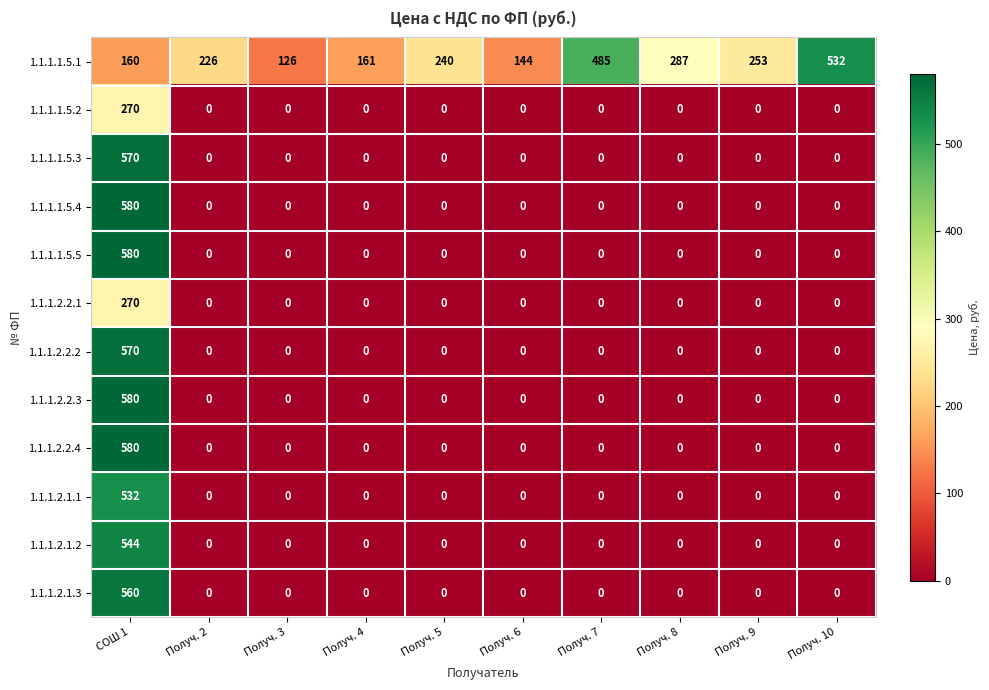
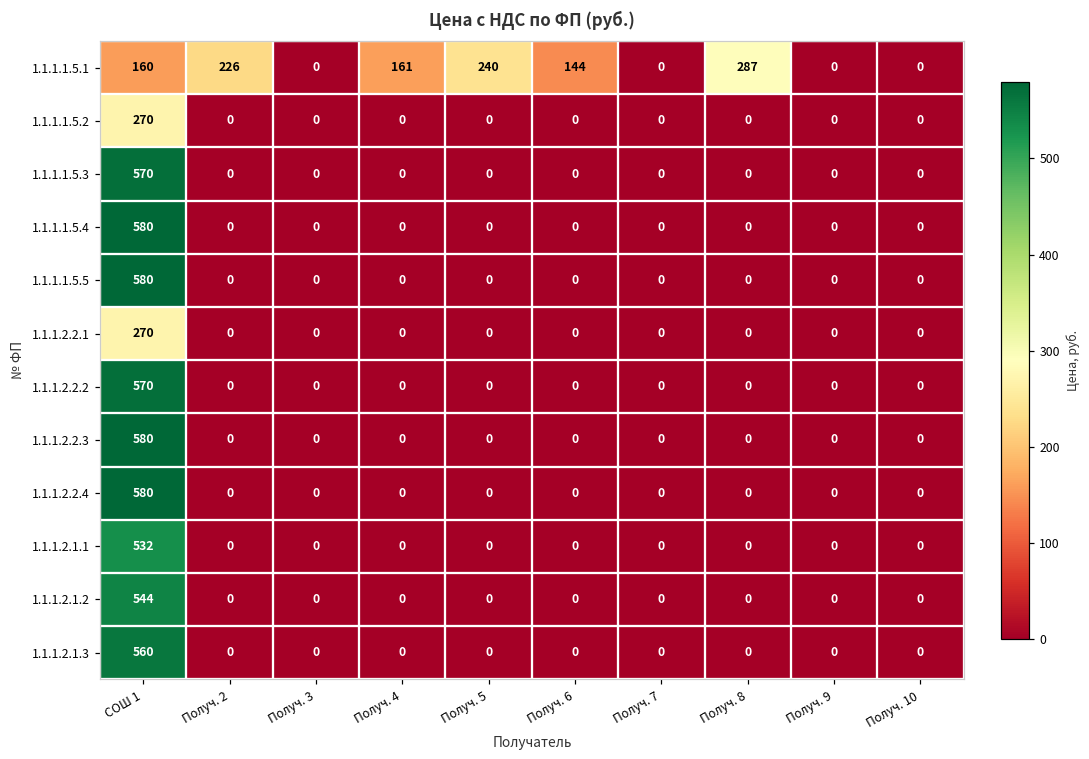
1.1.1.1.5.1, Получ. 3: 126 -> 0
1.1.1.1.5.1, Получ. 7: 485 -> 0
1.1.1.1.5.1, Получ. 9: 253 -> 0
1.1.1.1.5.1, Получ. 10: 532 -> 0
